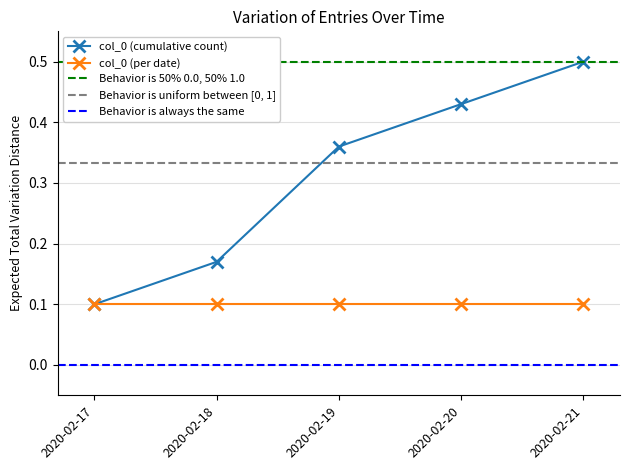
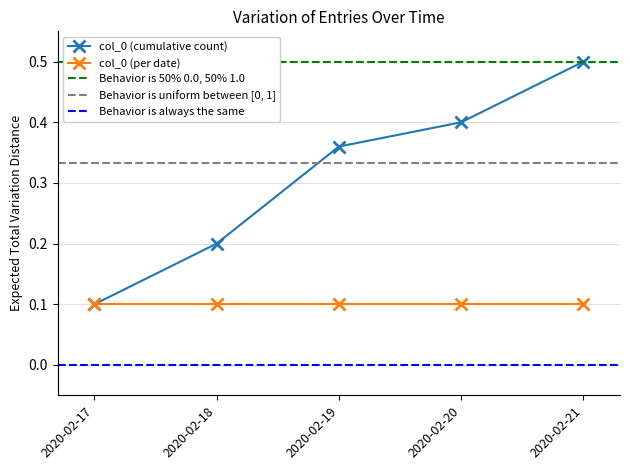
col_0 (cumulative count), 2020-02-18: 0.17 -> 0.20
col_0 (cumulative count), 2020-02-20: 0.43 -> 0.40
